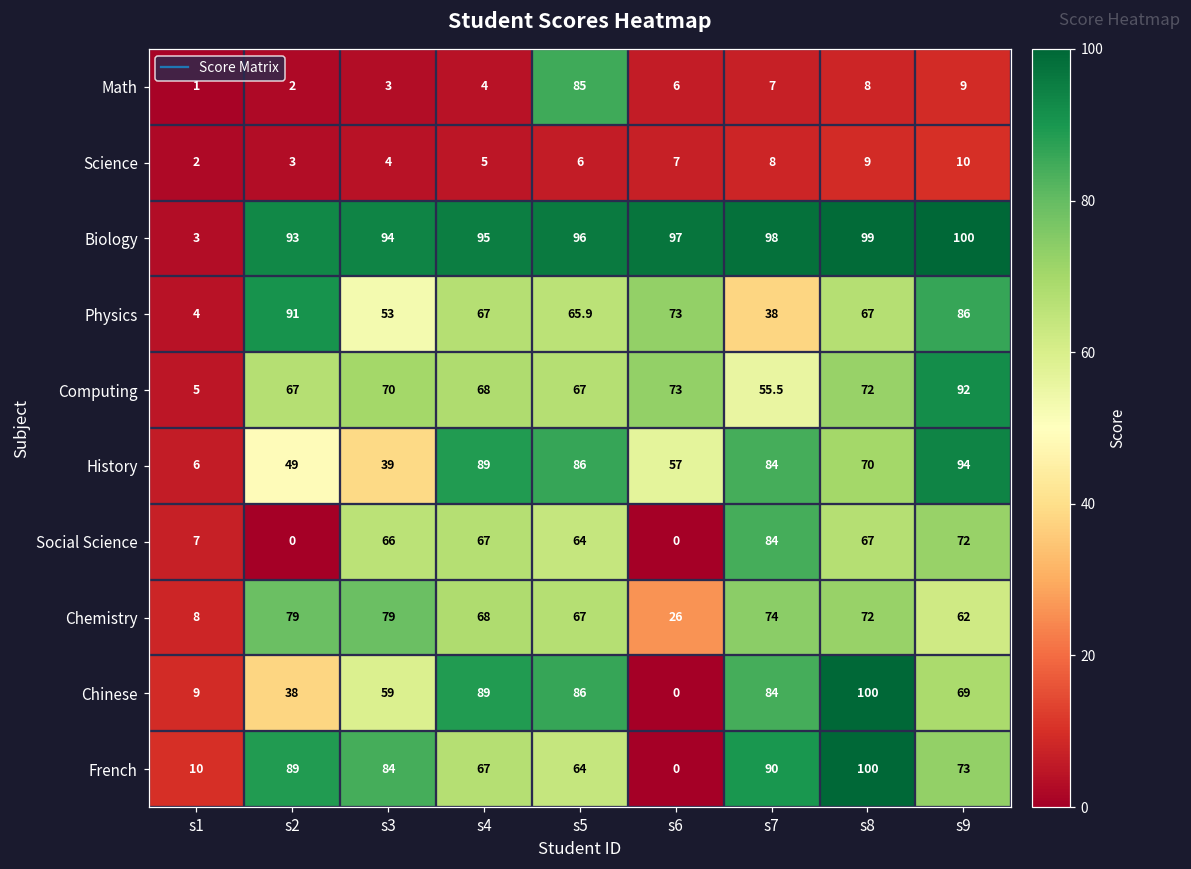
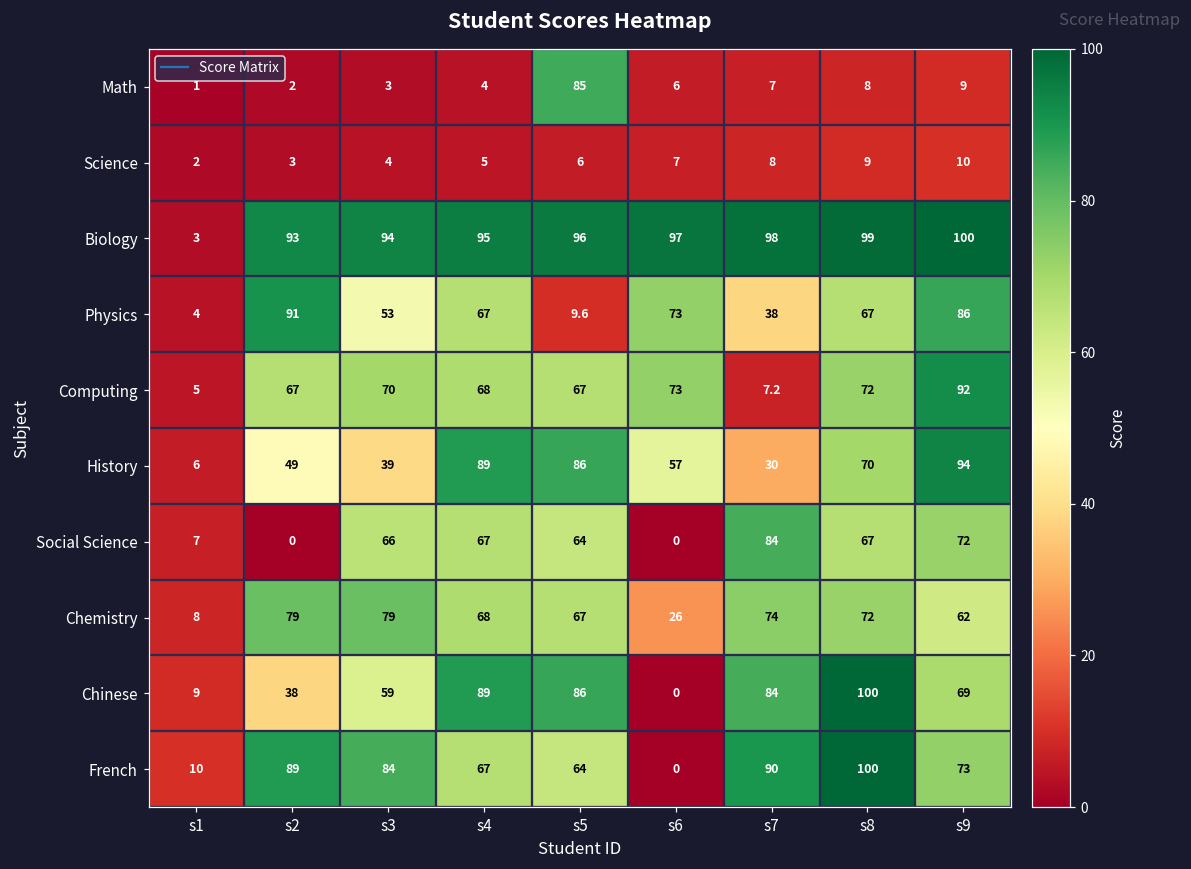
Physics, s5: 65.9 -> 9.6
Computing, s7: 55.5 -> 7.2
History, s7: 84 -> 30
